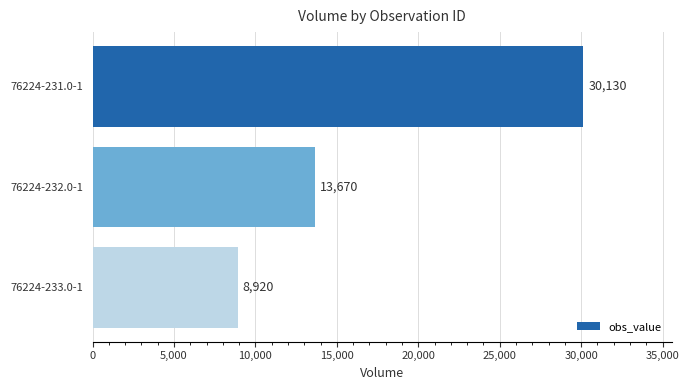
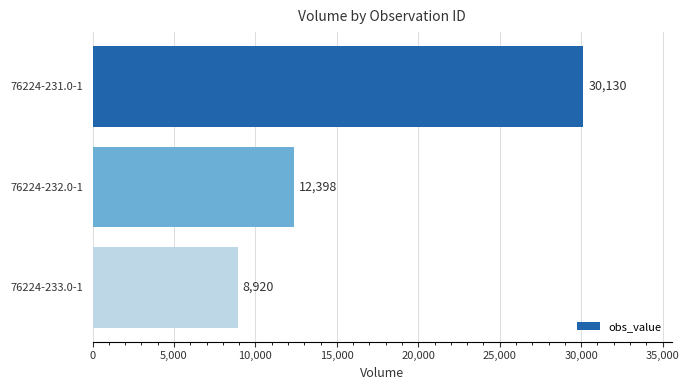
76224-232.0-1: 13,670 -> 12,398
